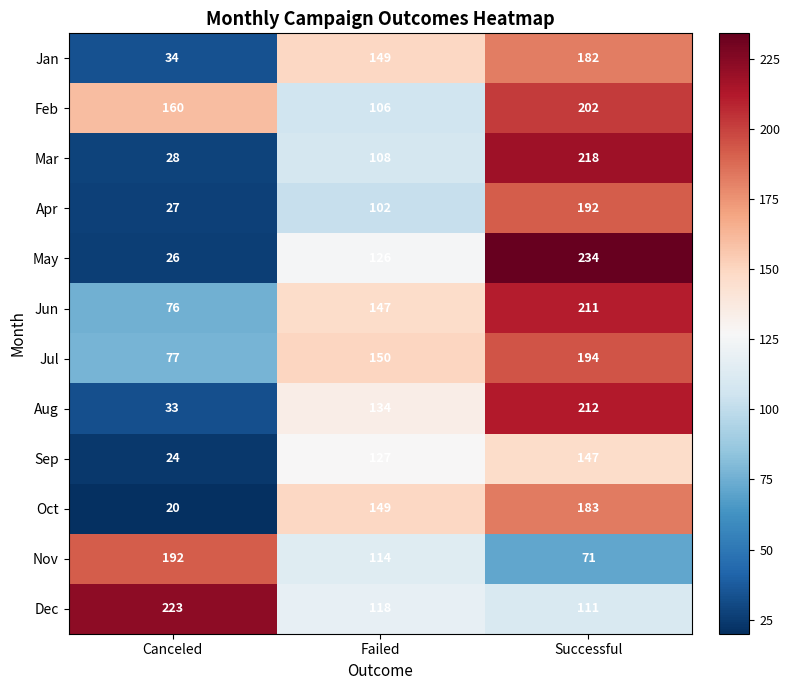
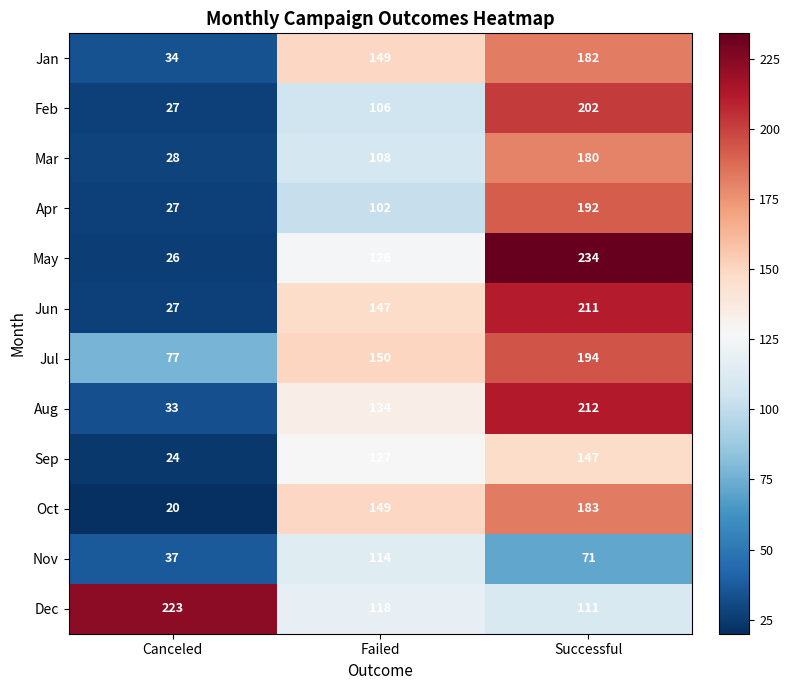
Feb, Canceled: 160 -> 27
Mar, Successful: 218 -> 180
Jun, Canceled: 76 -> 27
Nov, Canceled: 192 -> 37
